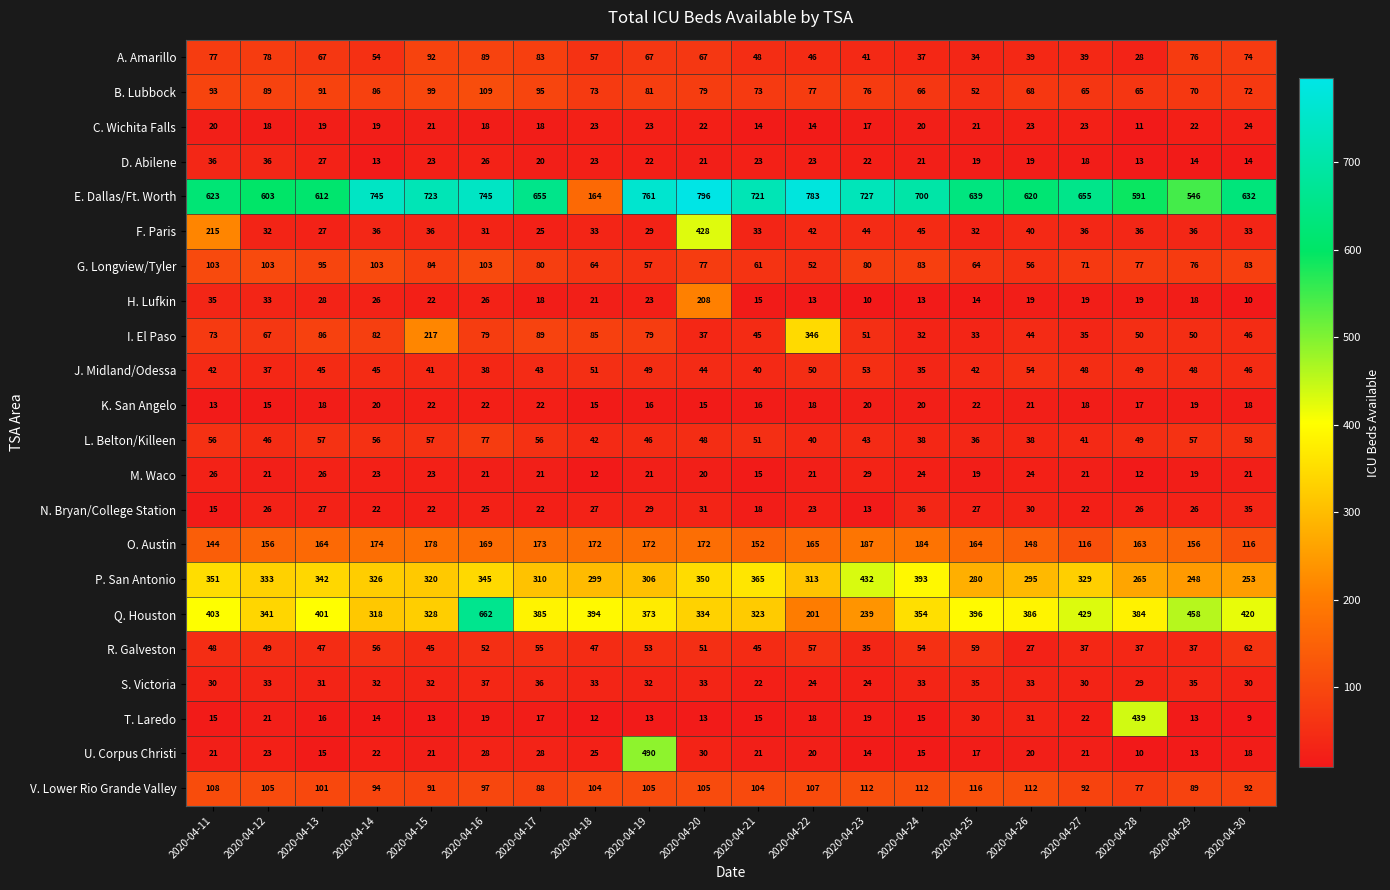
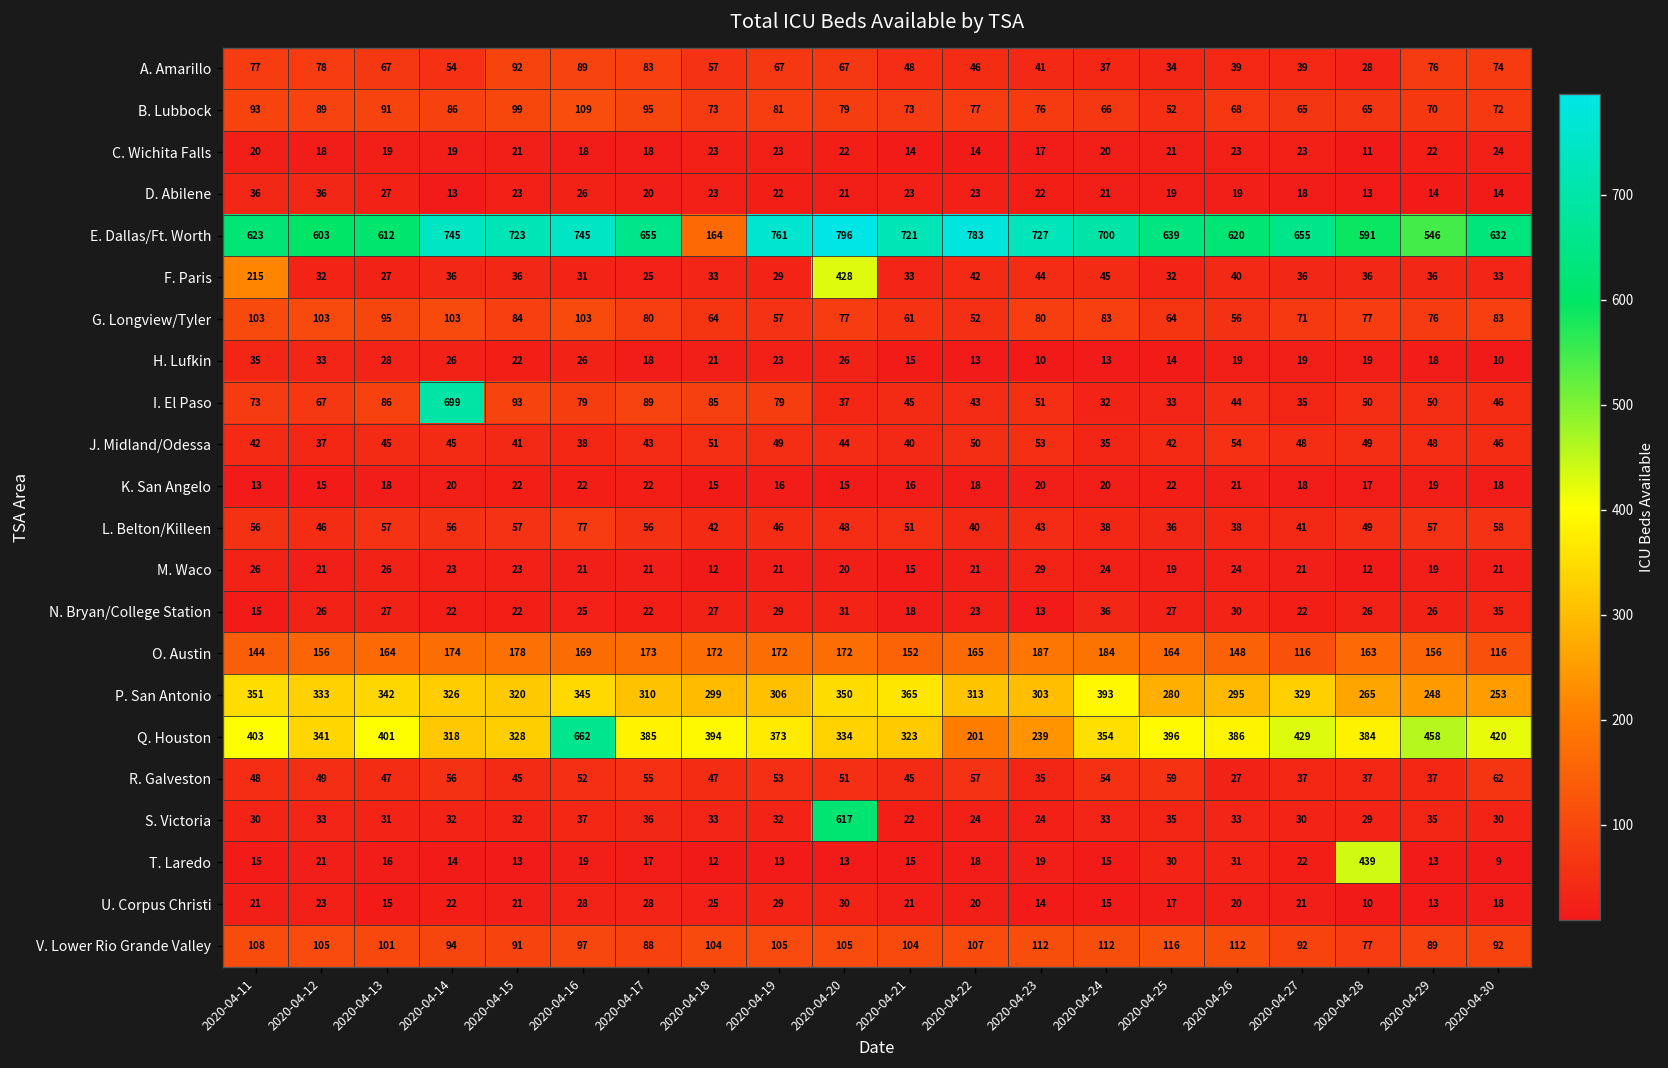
H. Lufkin, 2020-04-20: 208 -> 26
I. El Paso, 2020-04-14: 82 -> 699
I. El Paso, 2020-04-15: 217 -> 93
I. El Paso, 2020-04-22: 346 -> 43
P. San Antonio, 2020-04-23: 432 -> 303
S. Victoria, 2020-04-20: 33 -> 617
U. Corpus Christi, 2020-04-19: 490 -> 29
